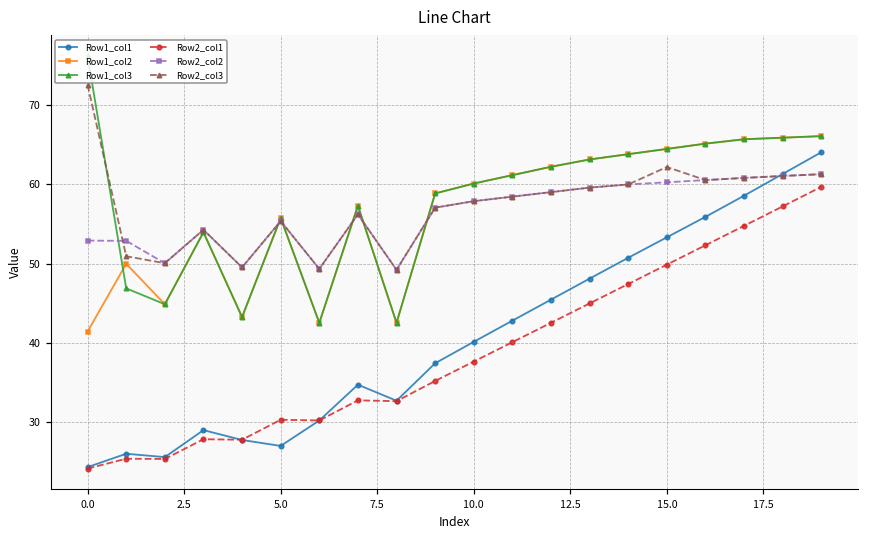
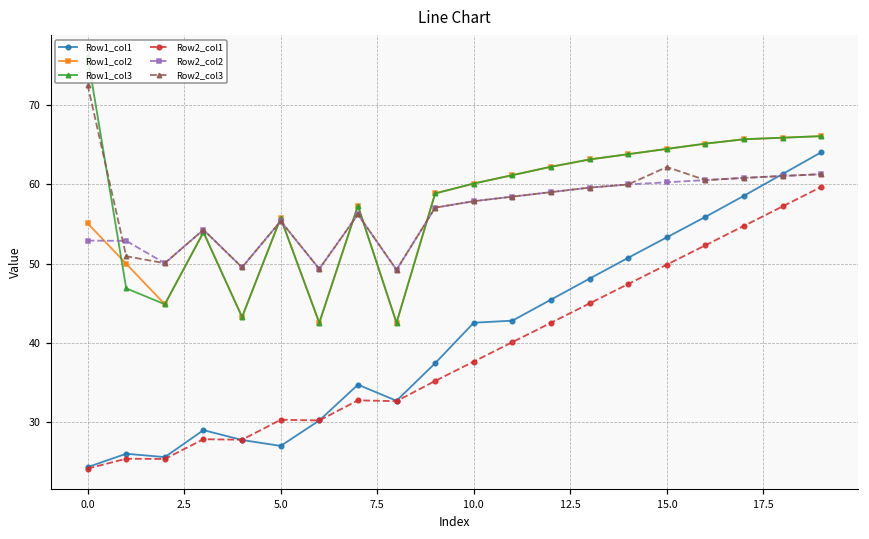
Row1_col2, 0.0: 41 -> 55
Row1_col1, 10.0: 40 -> 43
